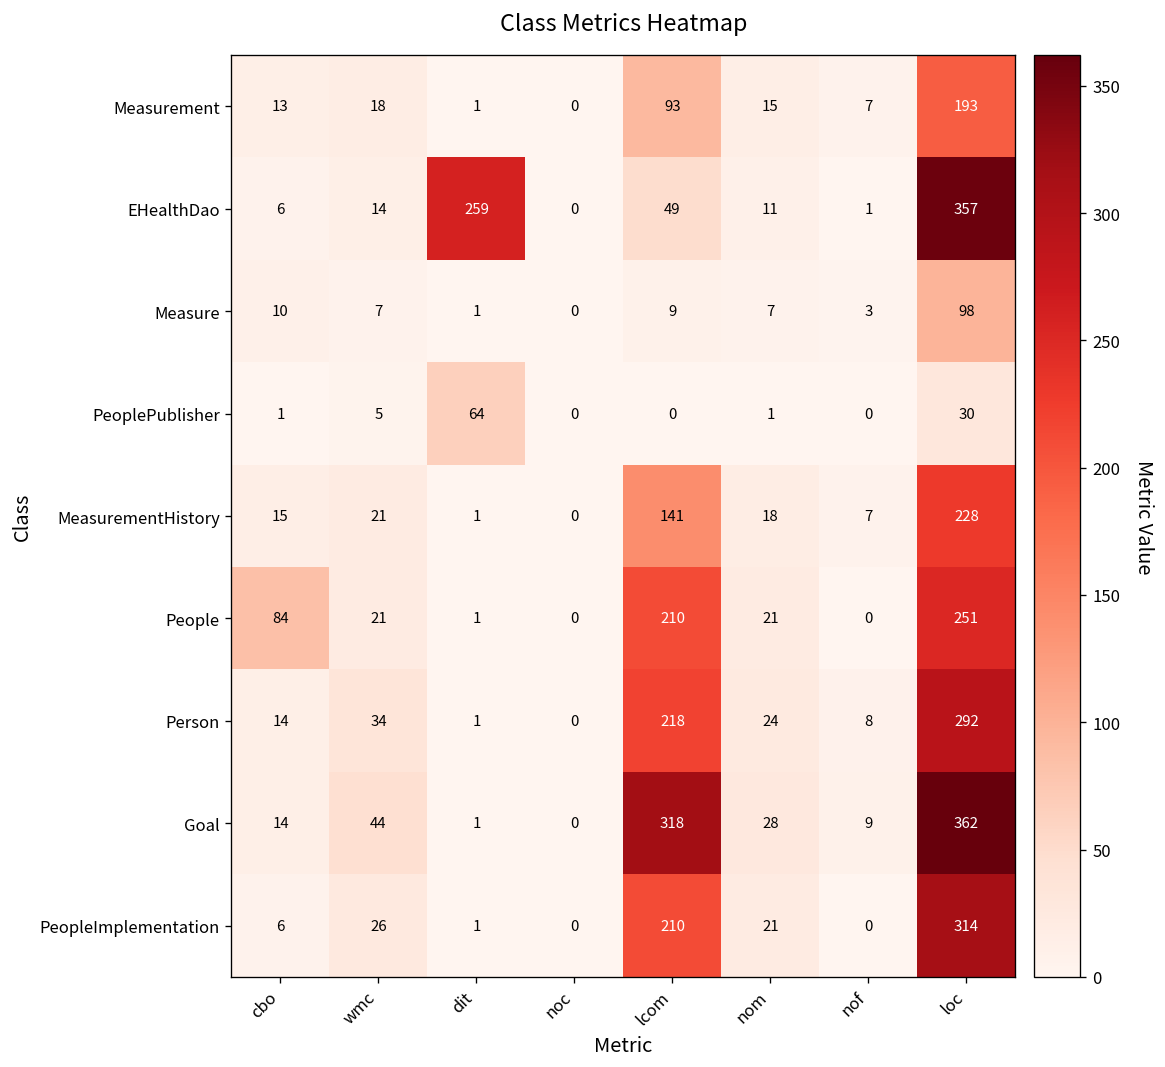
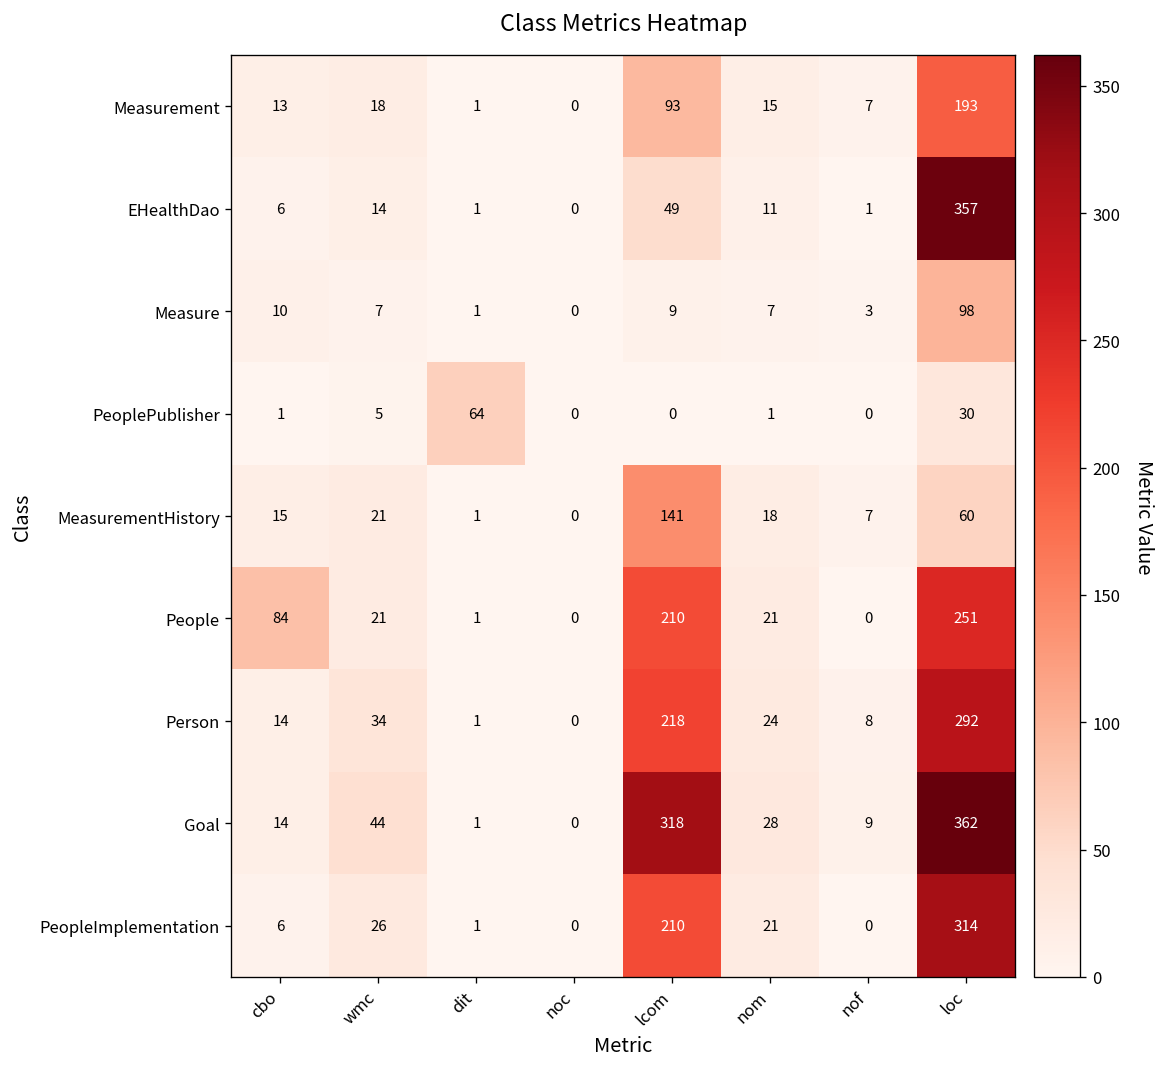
EHealthDao, dit: 259 -> 1
MeasurementHistory, loc: 228 -> 60
